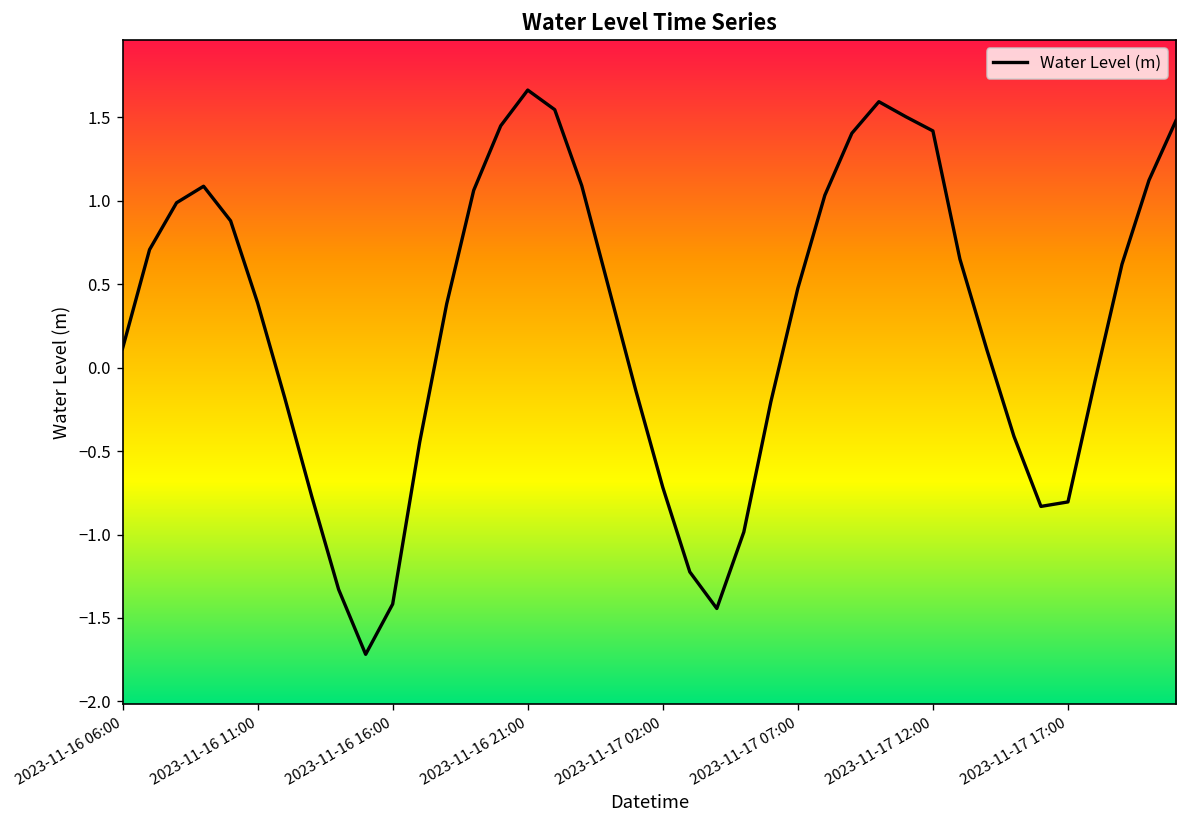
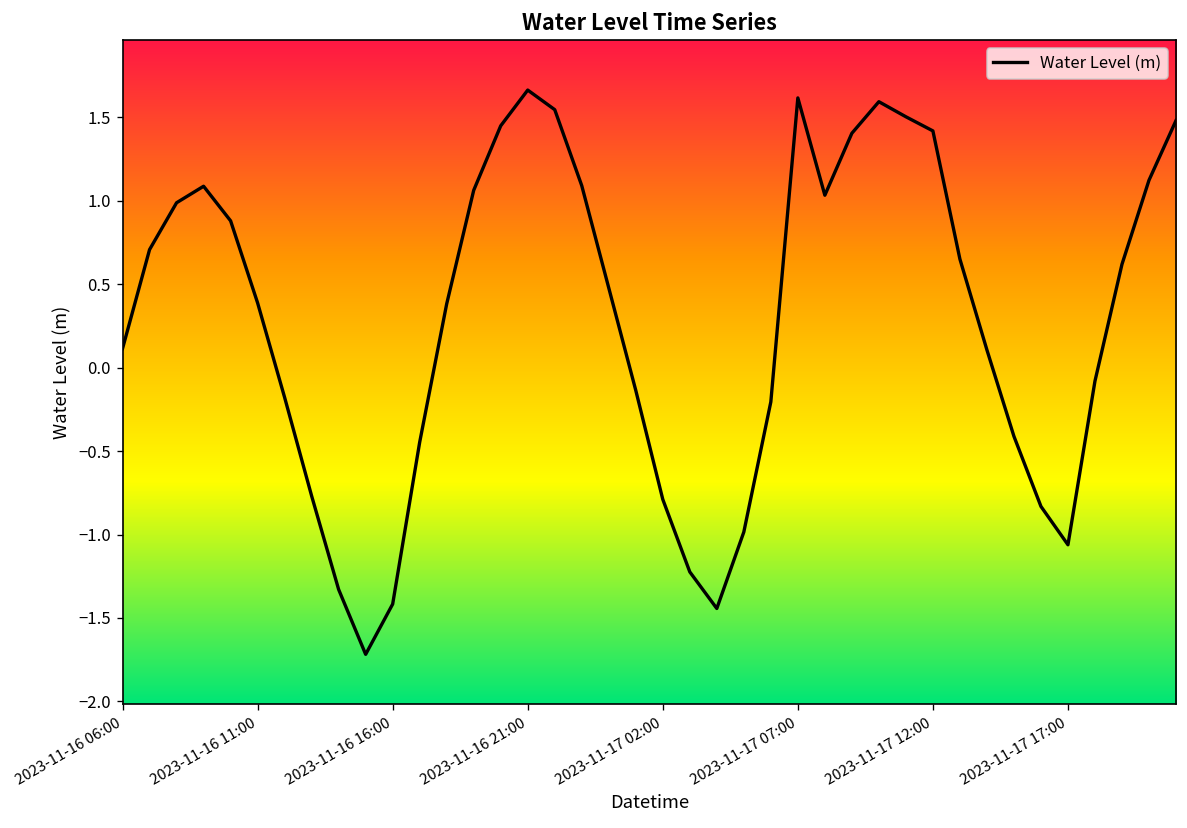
2023-11-17 02:00: -0.72 -> -0.79
2023-11-17 07:00: 0.47 -> 1.62
2023-11-17 17:00: -0.80 -> -1.06
